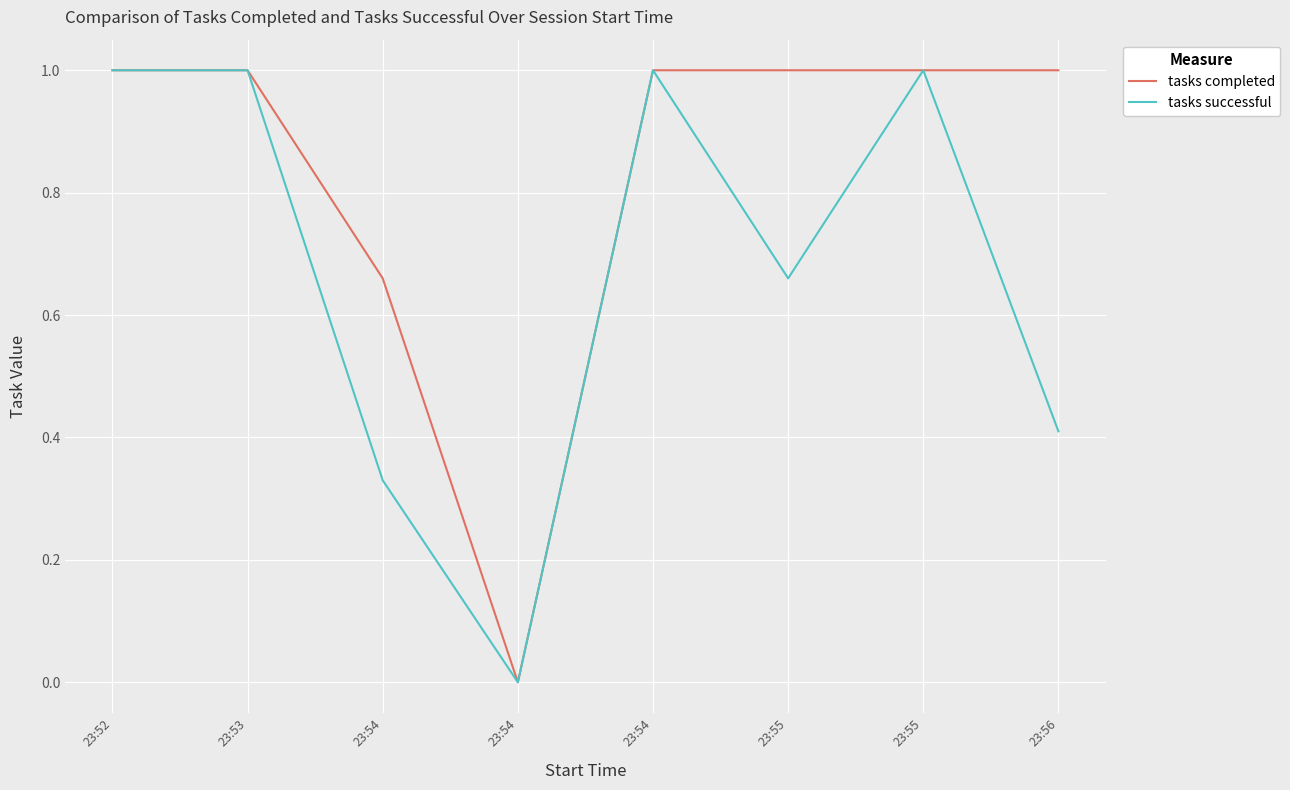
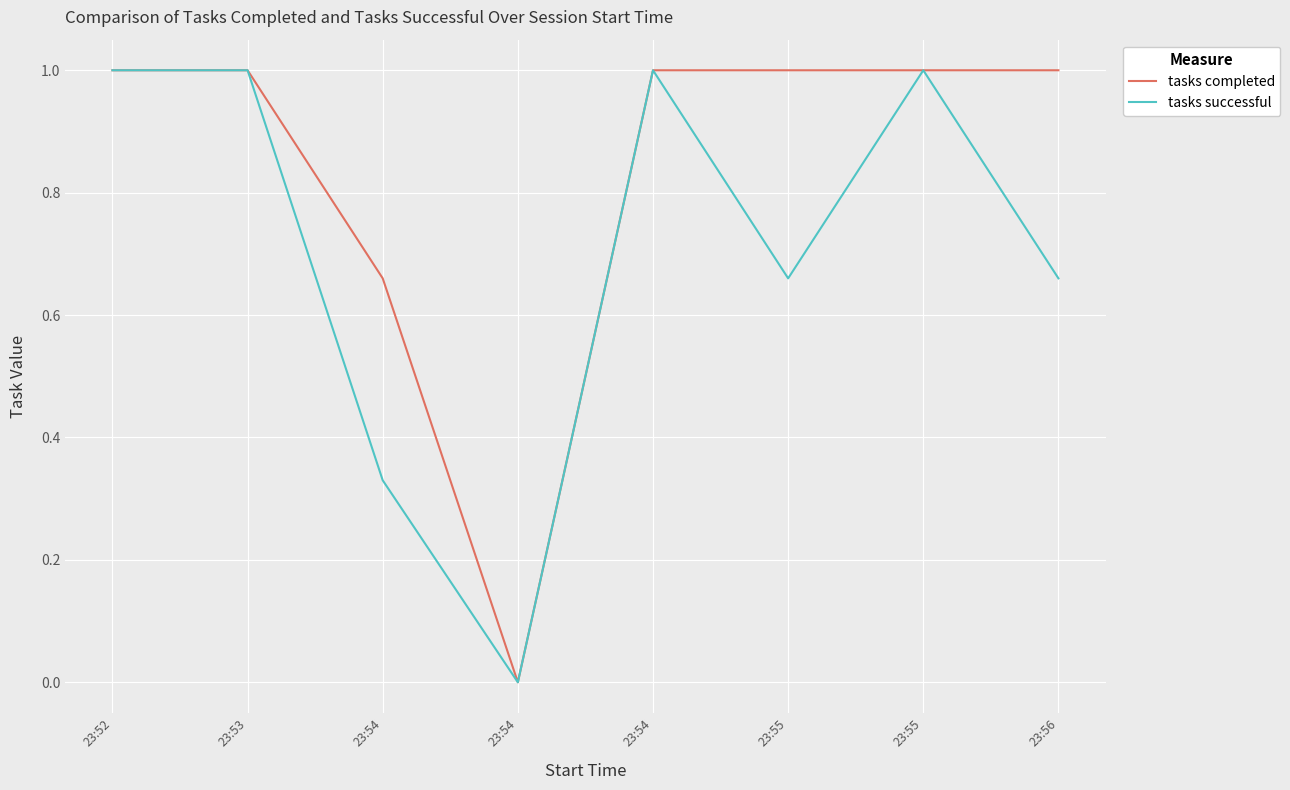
tasks successful, 23:56: 0.41 -> 0.66
